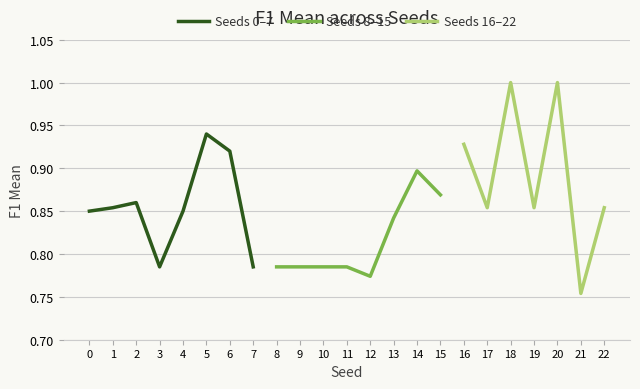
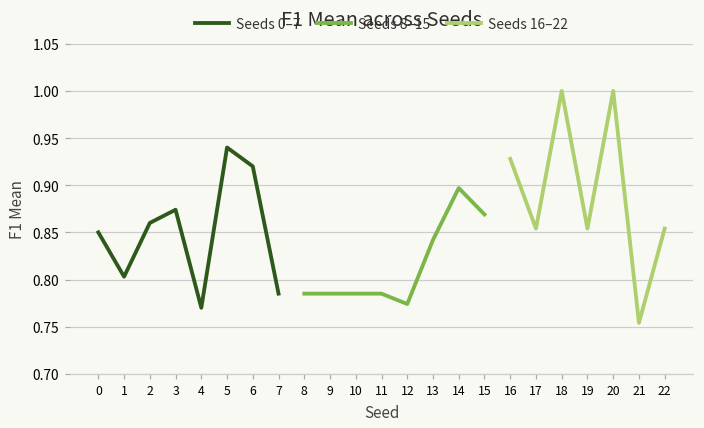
Seeds 0–7, 1: 0.85 -> 0.80
Seeds 0–7, 3: 0.79 -> 0.87
Seeds 0–7, 4: 0.85 -> 0.77
